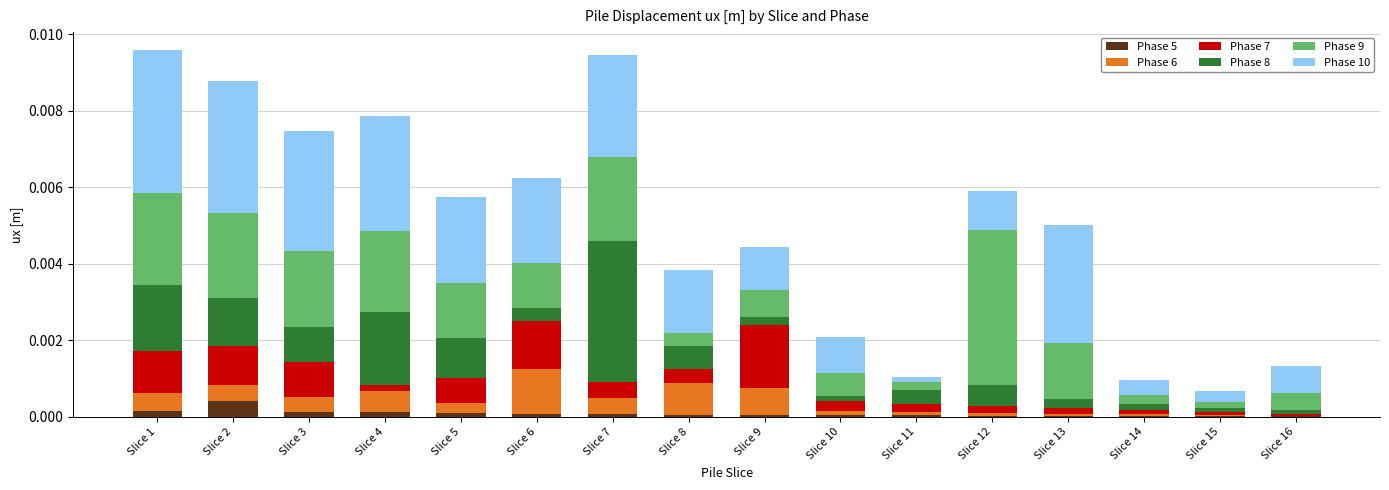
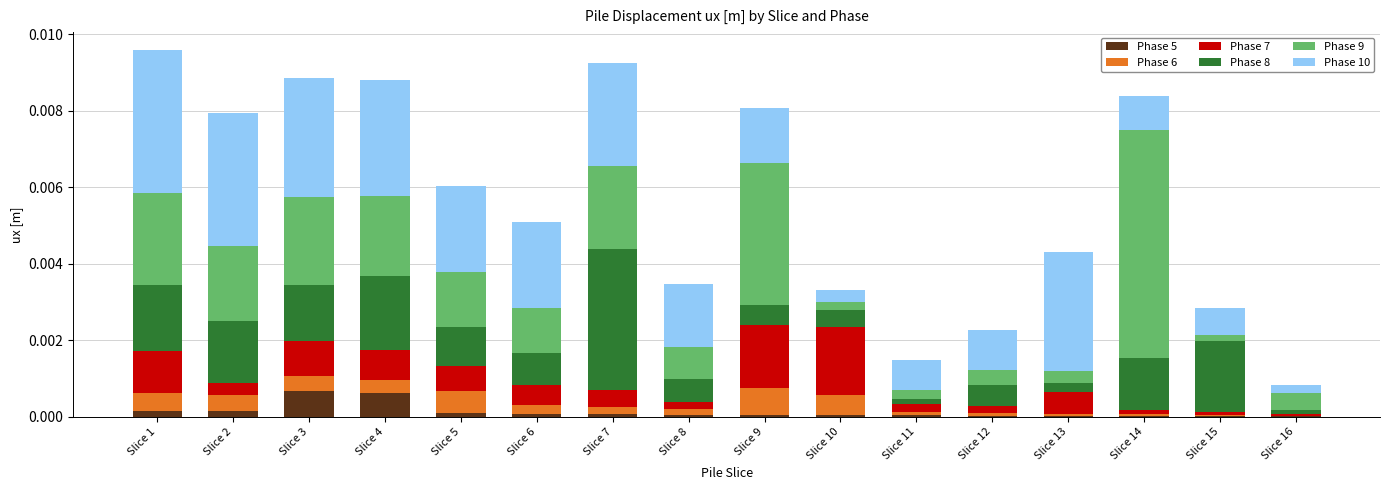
Phase 5, Slice 2: 0.0004 -> 0.0001
Phase 7, Slice 2: 0.0010 -> 0.0003
Phase 8, Slice 2: 0.0012 -> 0.0016
Phase 9, Slice 2: 0.0022 -> 0.0020
Phase 5, Slice 3: 0.0001 -> 0.0007
Phase 8, Slice 3: 0.0009 -> 0.0015
Phase 9, Slice 3: 0.0020 -> 0.0023
Phase 5, Slice 4: 0.0001 -> 0.0006
Phase 6, Slice 4: 0.0006 -> 0.0003
Phase 7, Slice 4: 0.0001 -> 0.0008
Phase 6, Slice 5: 0.0003 -> 0.0006
Phase 6, Slice 6: 0.0012 -> 0.0002
Phase 7, Slice 6: 0.0012 -> 0.0005
Phase 8, Slice 6: 0.0004 -> 0.0008
Phase 6, Slice 7: 0.0004 -> 0.0002
Phase 6, Slice 8: 0.0008 -> 0.0002
Phase 7, Slice 8: 0.0004 -> 0.0002
Phase 9, Slice 8: 0.0003 -> 0.0008
Phase 8, Slice 9: 0.0002 -> 0.0005
Phase 9, Slice 9: 0.0007 -> 0.0037
Phase 10, Slice 9: 0.0011 -> 0.0014
Phase 6, Slice 10: 0.0001 -> 0.0005
Phase 7, Slice 10: 0.0003 -> 0.0018
Phase 8, Slice 10: 0.0001 -> 0.0004
Phase 9, Slice 10: 0.0006 -> 0.0002
Phase 10, Slice 10: 0.0009 -> 0.0003
Phase 8, Slice 11: 0.0004 -> 0.0001
Phase 10, Slice 11: 0.0001 -> 0.0008
Phase 9, Slice 12: 0.0040 -> 0.0004
Phase 7, Slice 13: 0.0001 -> 0.0006
Phase 9, Slice 13: 0.0015 -> 0.0003
Phase 8, Slice 14: 0.0002 -> 0.0014
Phase 9, Slice 14: 0.0002 -> 0.0060
Phase 10, Slice 14: 0.0004 -> 0.0009
Phase 8, Slice 15: 0.0001 -> 0.0019
Phase 10, Slice 15: 0.0003 -> 0.0007
Phase 10, Slice 16: 0.0007 -> 0.0002
